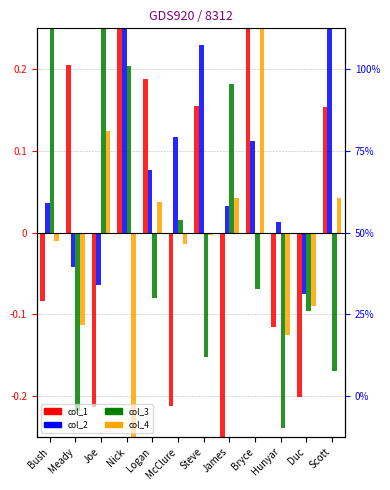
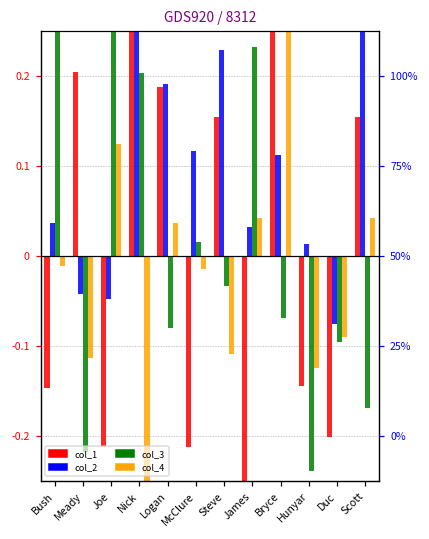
col_1, Bush: -0.08 -> -0.15
col_2, Joe: -0.06 -> -0.05
col_2, Logan: 0.08 -> 0.19
col_3, Steve: -0.15 -> -0.03
col_4, Steve: 0.00 -> -0.11
col_3, James: 0.18 -> 0.23
col_1, Hunyar: -0.12 -> -0.14
